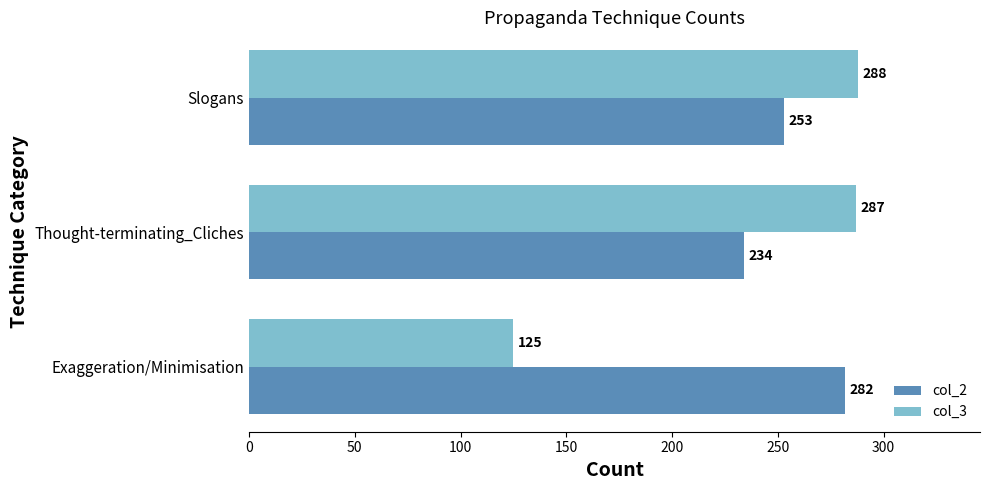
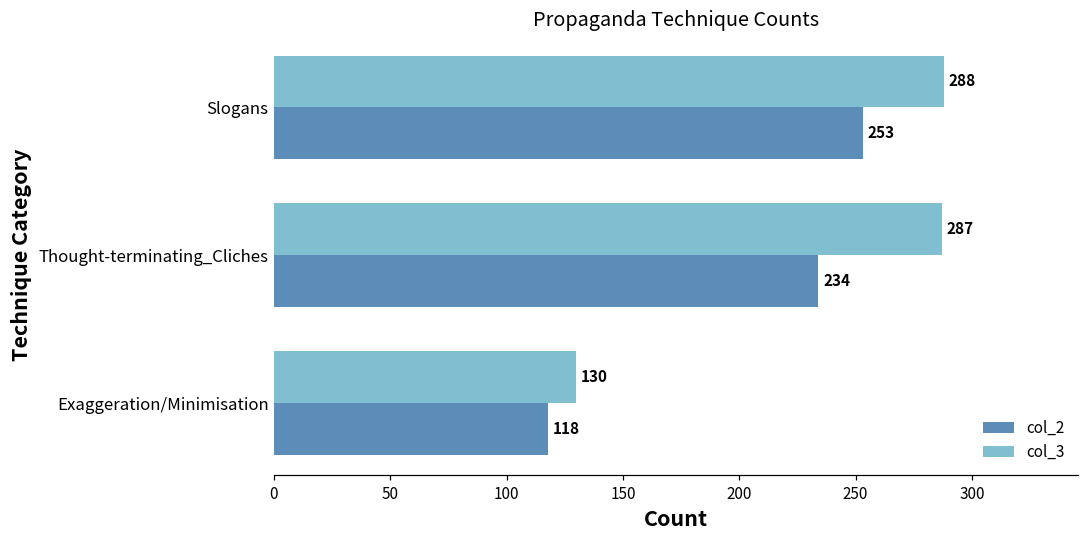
col_3, Exaggeration/Minimisation: 125 -> 130
col_2, Exaggeration/Minimisation: 282 -> 118
